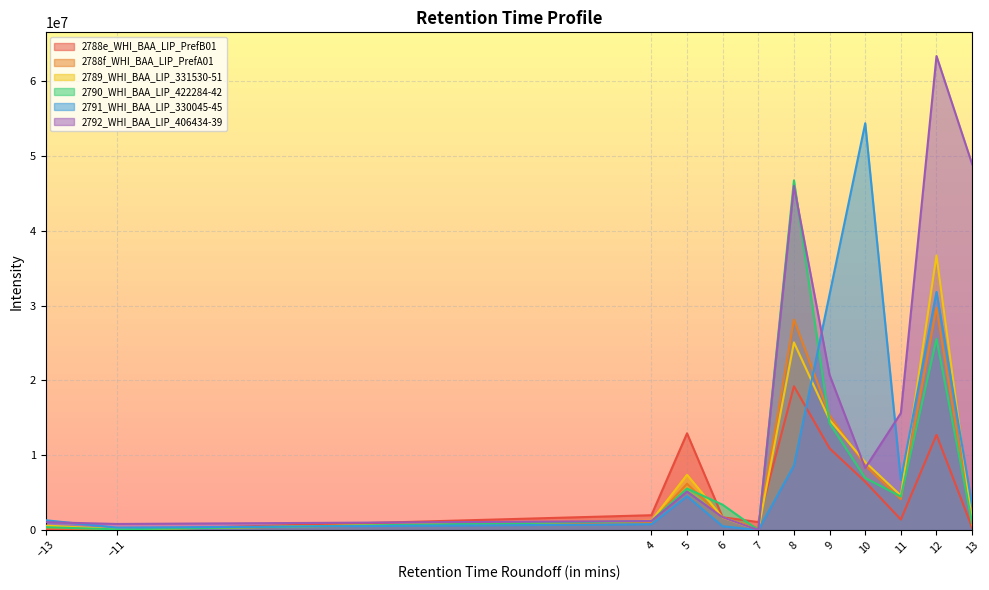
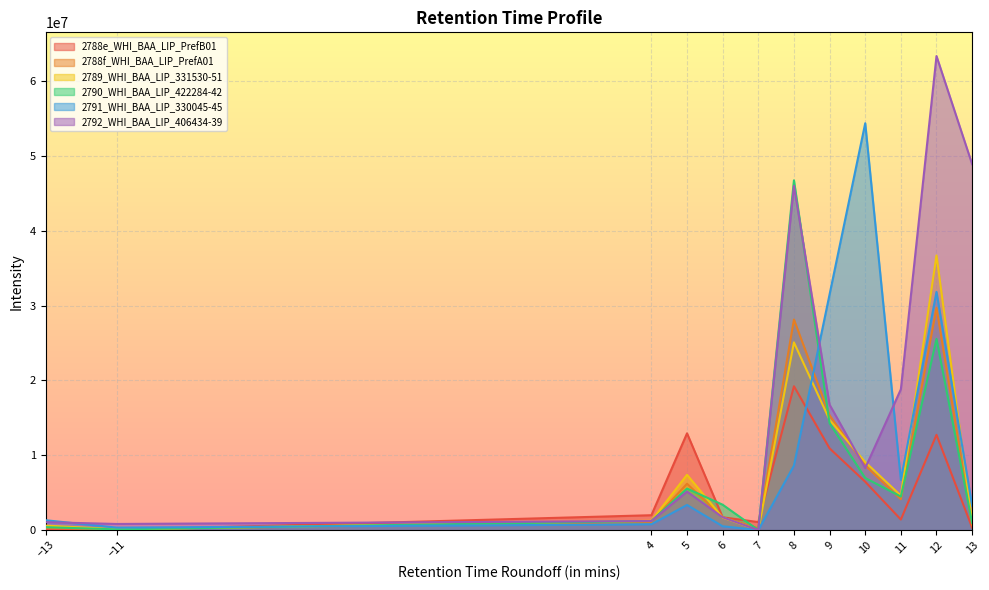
2791_WHI_BAA_LIP_330045-45, 5: 5000000 -> 3000000
2792_WHI_BAA_LIP_406434-39, 9: 21000000 -> 17000000
2792_WHI_BAA_LIP_406434-39, 11: 16000000 -> 19000000
